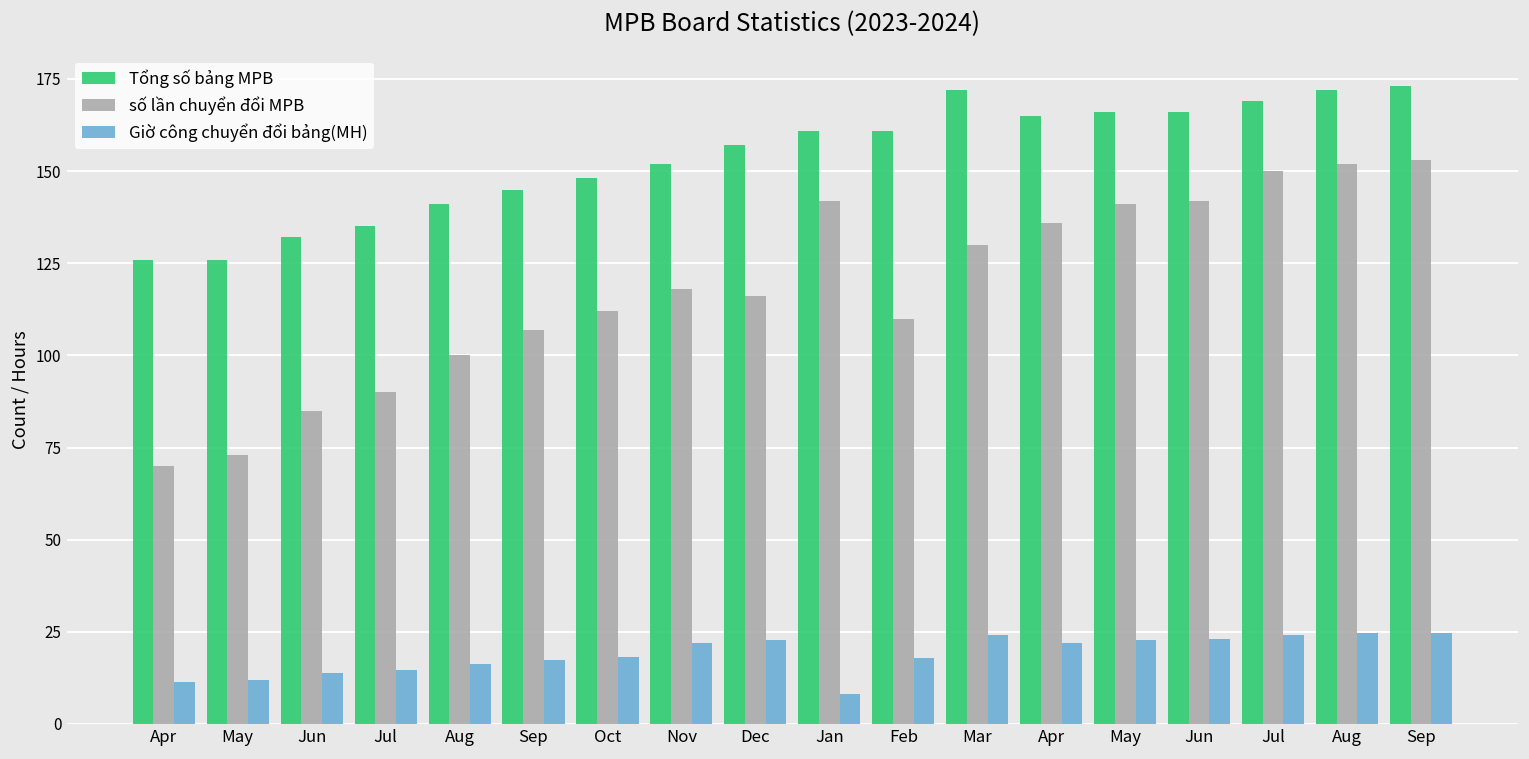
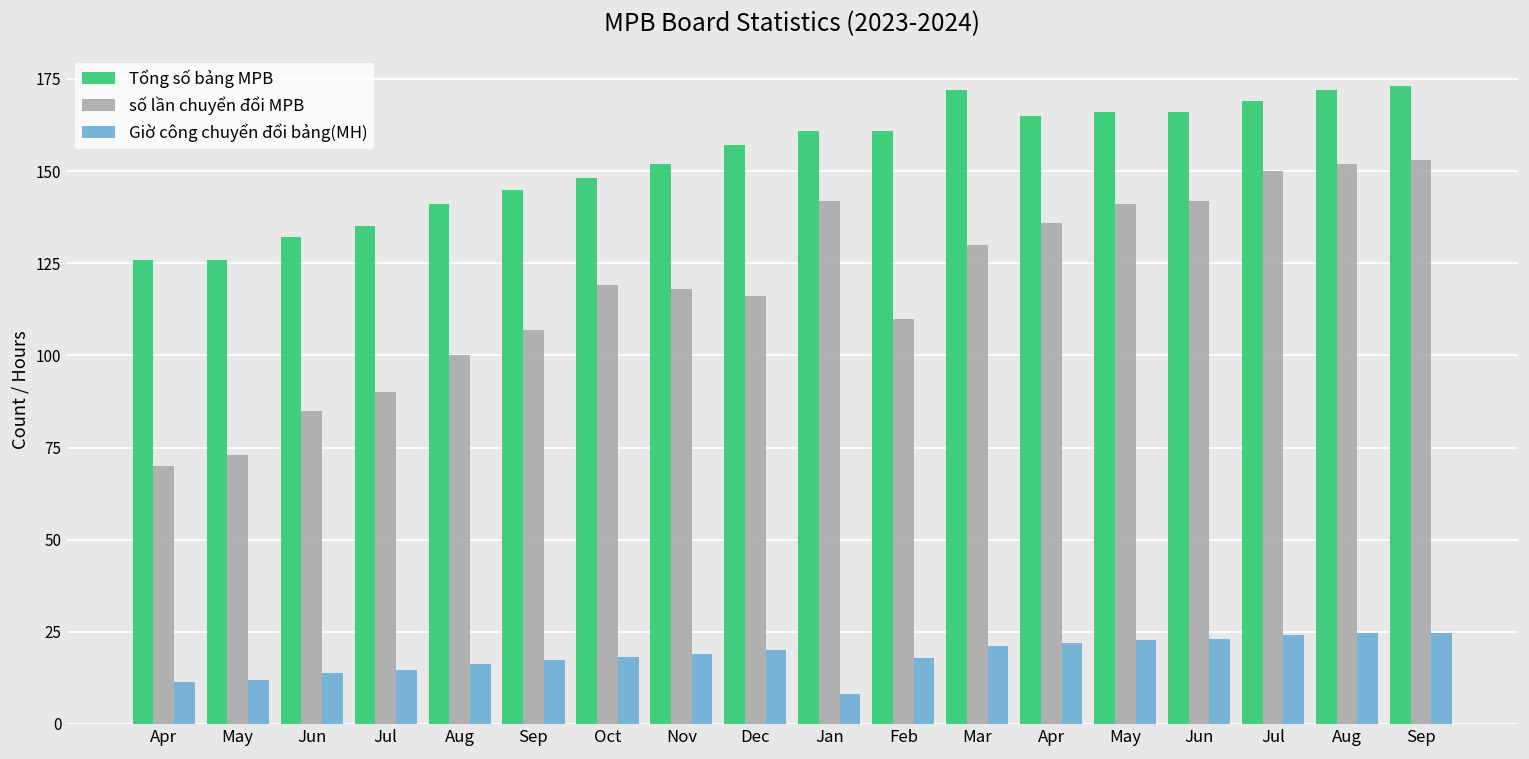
số lần chuyển đổi MPB, Oct: 112 -> 119
Giờ công chuyển đổi bảng(MH), Nov: 22 -> 19
Giờ công chuyển đổi bảng(MH), Dec: 23 -> 20
Giờ công chuyển đổi bảng(MH), Mar: 24 -> 21
